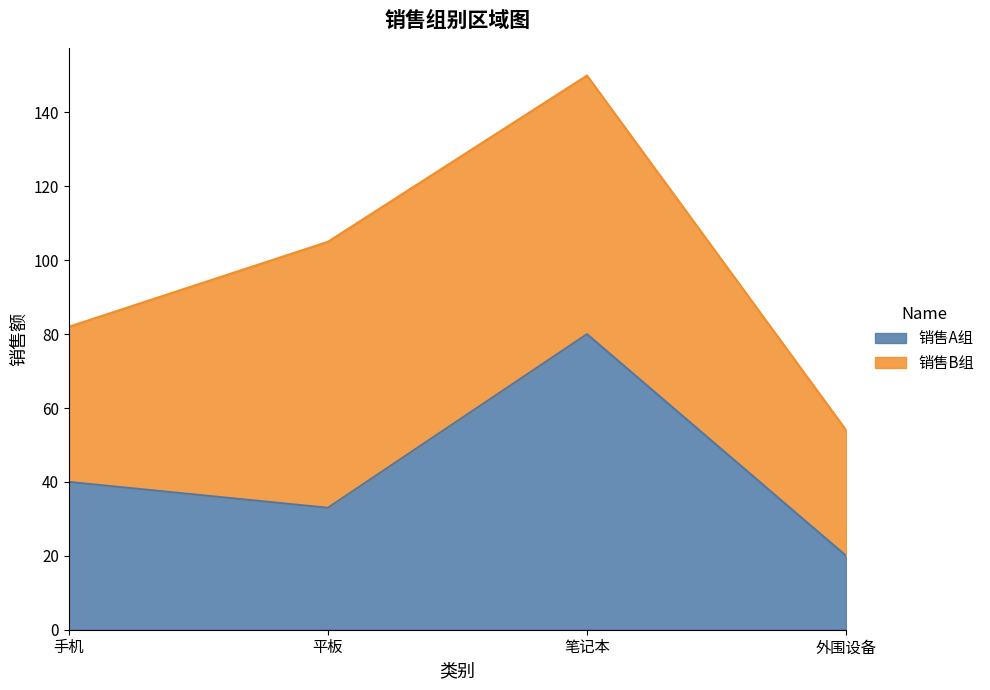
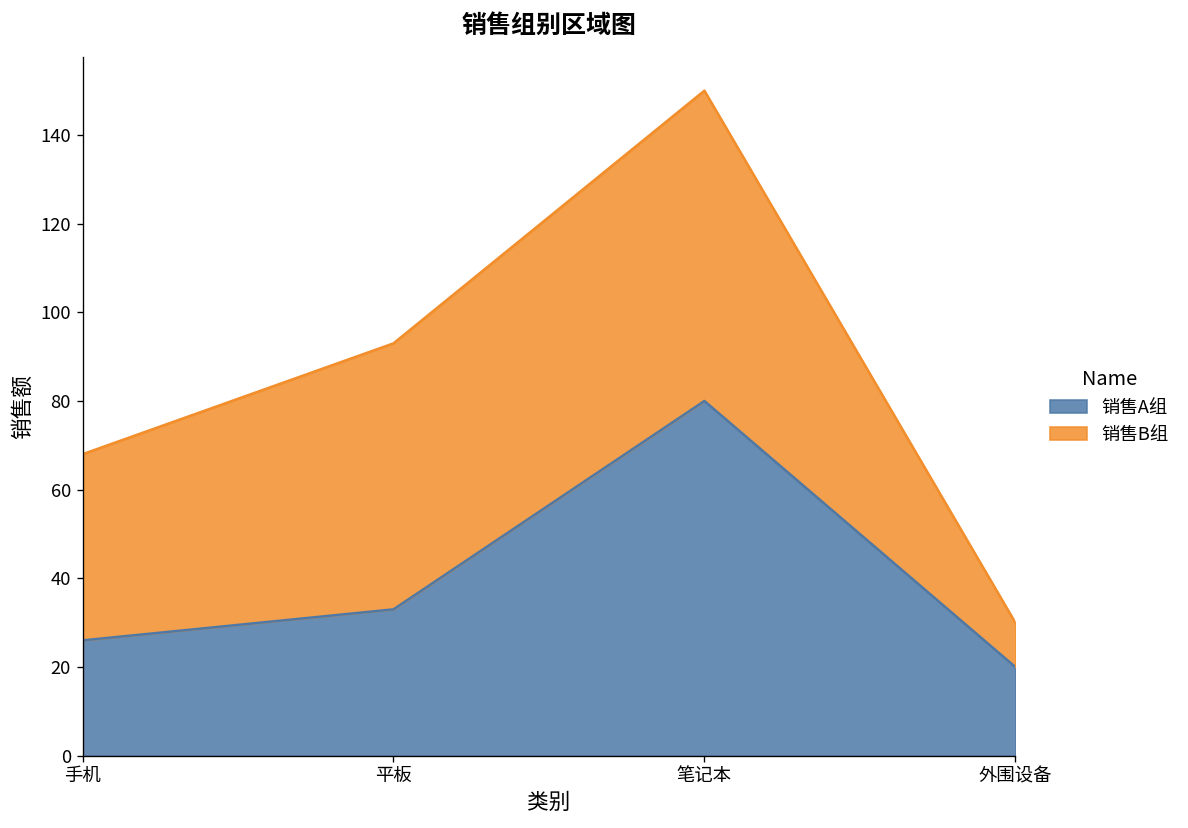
销售A组, 手机: 40 -> 26
销售B组, 平板: 72 -> 60
销售B组, 外围设备: 34 -> 10
